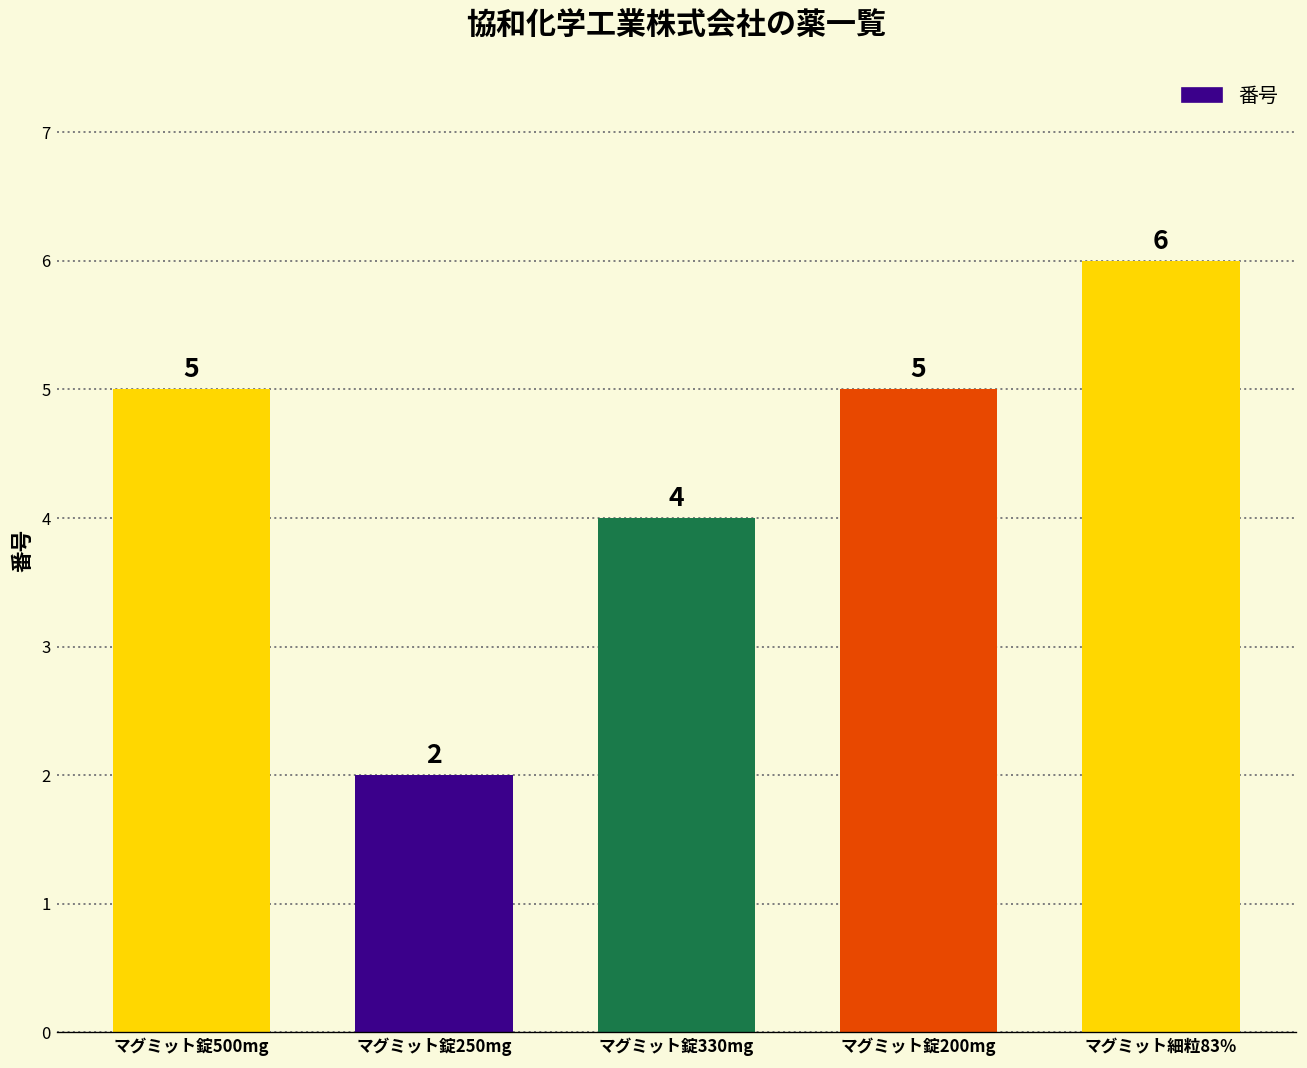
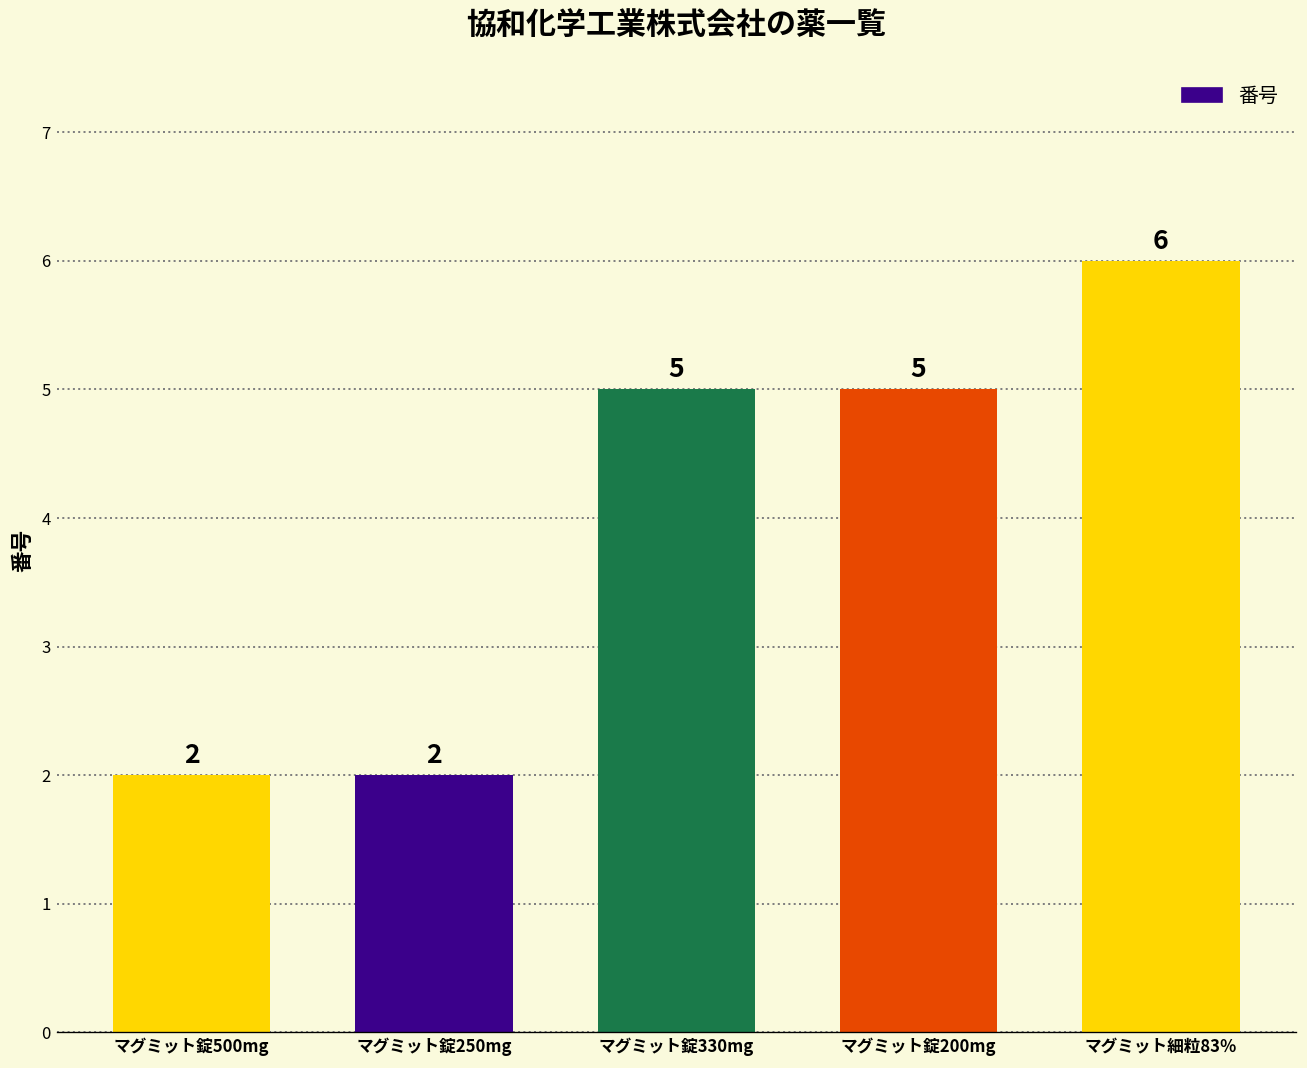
マグミット錠500mg: 5 -> 2
マグミット錠330mg: 4 -> 5
